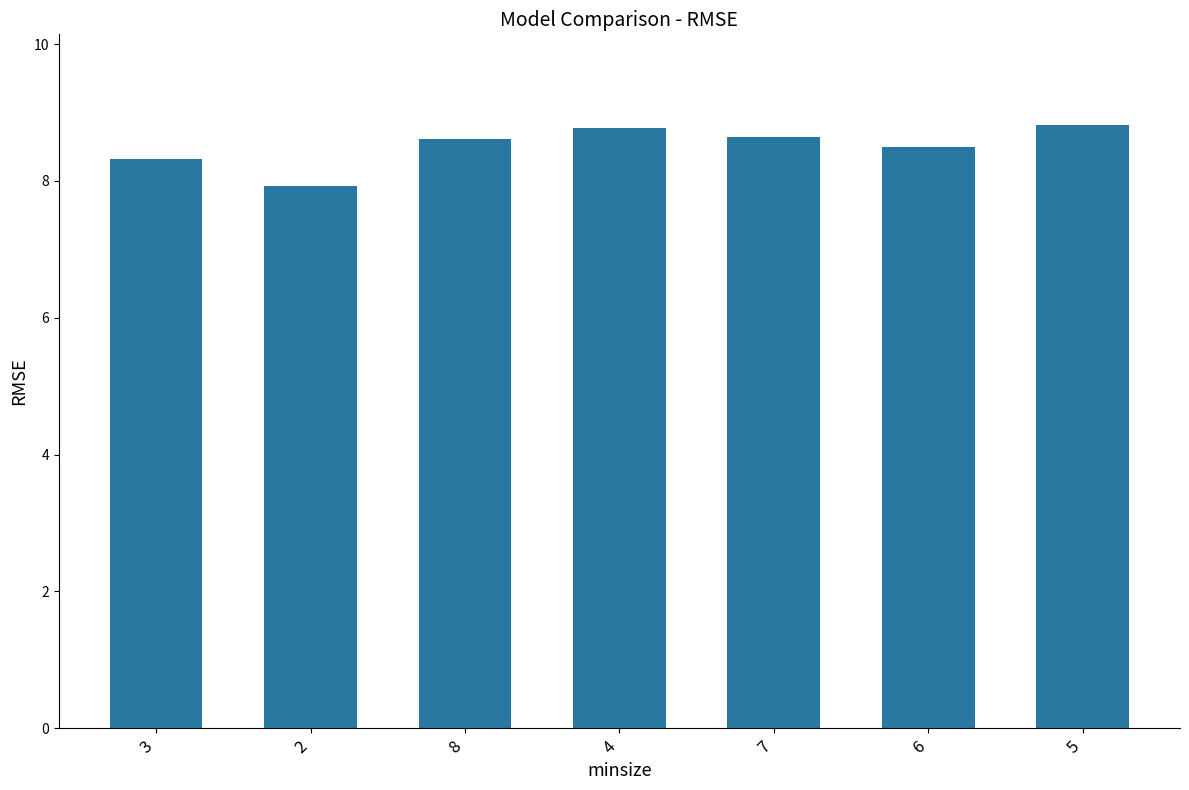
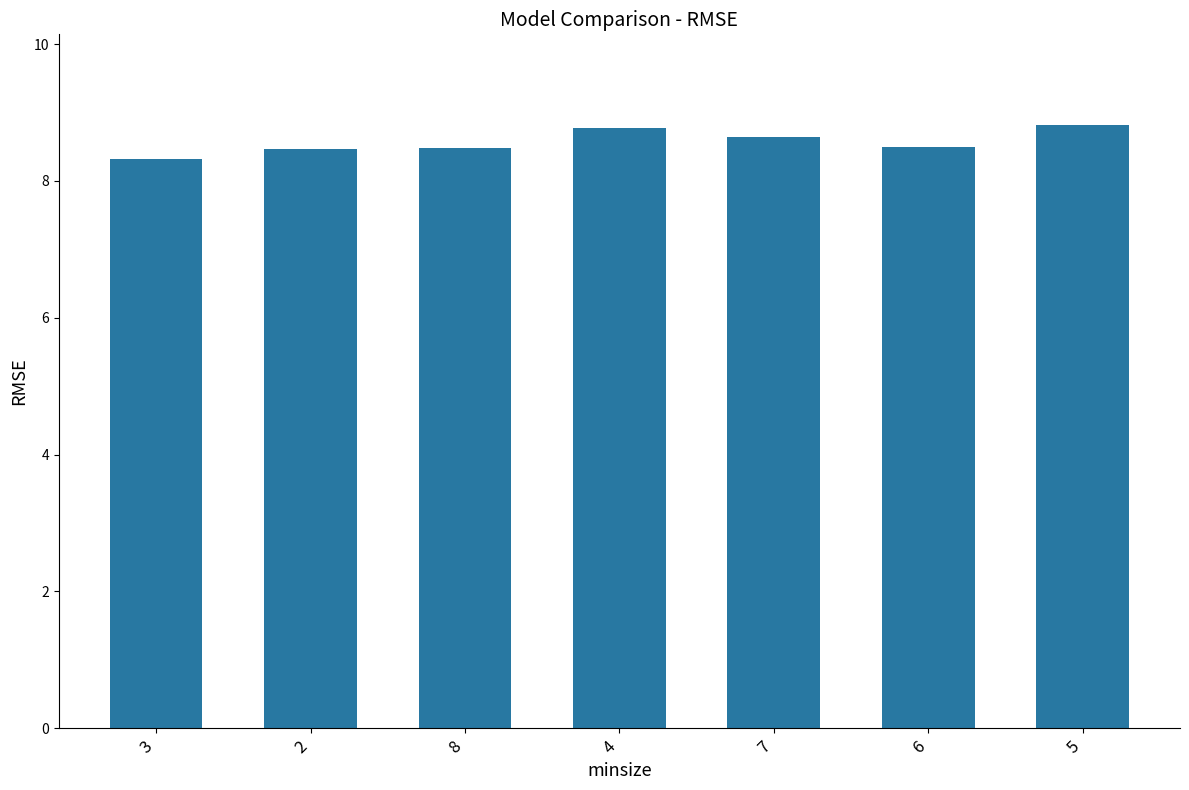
2: 7.9 -> 8.5
8: 8.6 -> 8.5
